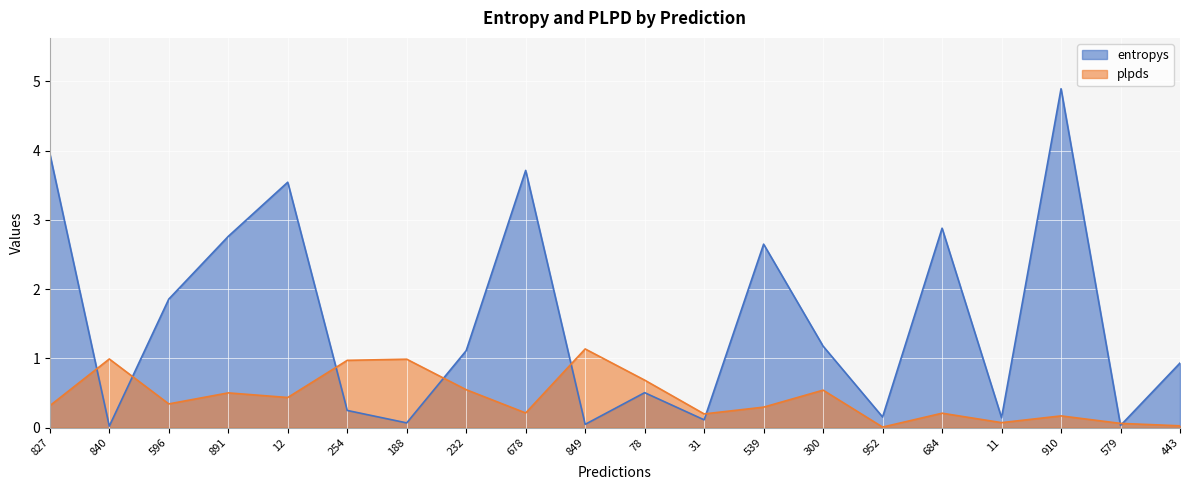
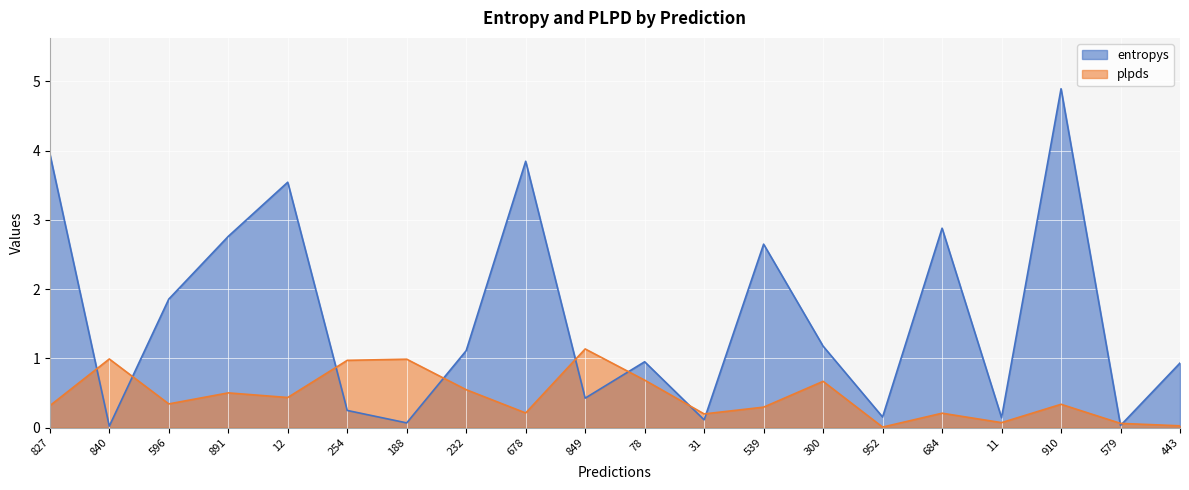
entropys, 678: 3.7 -> 3.8
entropys, 849: 0.0 -> 0.4
entropys, 78: 0.5 -> 1.0
plpds, 300: 0.5 -> 0.7
plpds, 910: 0.2 -> 0.3
